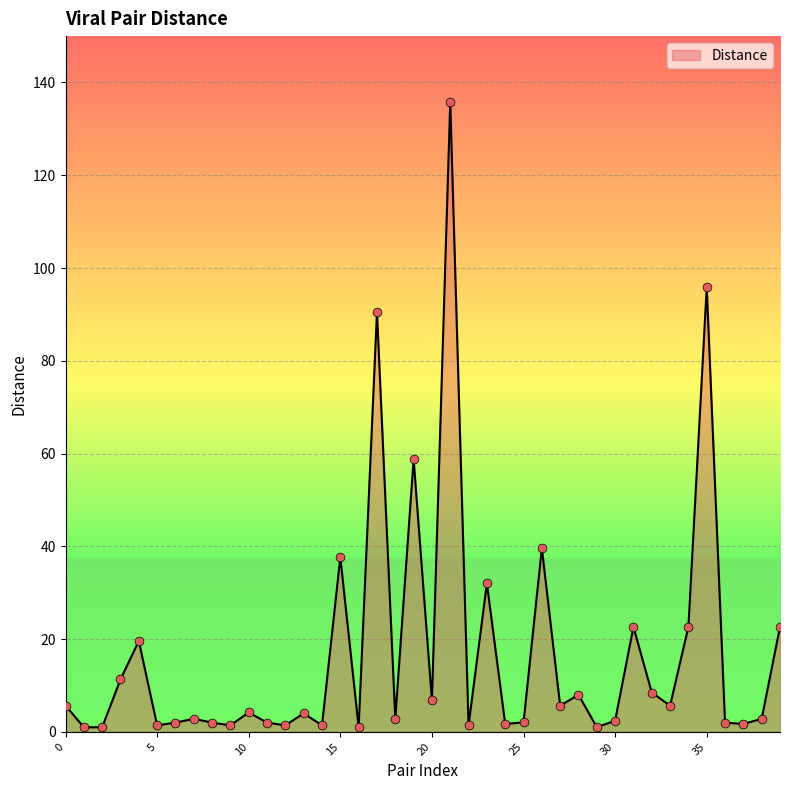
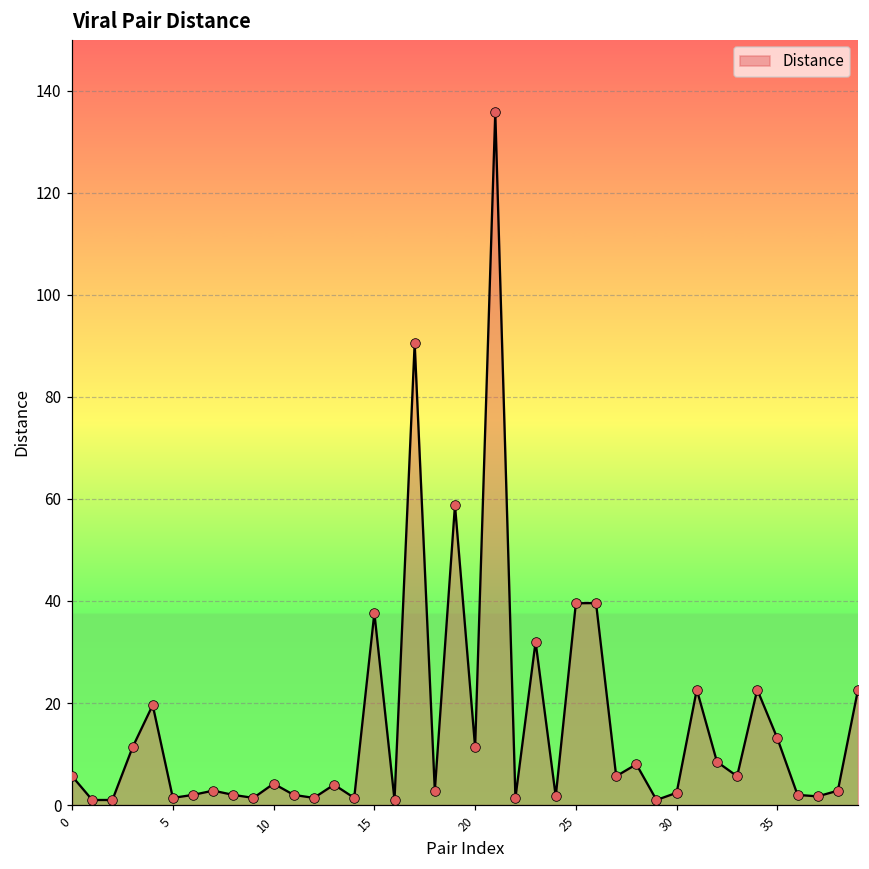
20: 7 -> 11
25: 2 -> 40
35: 96 -> 13
